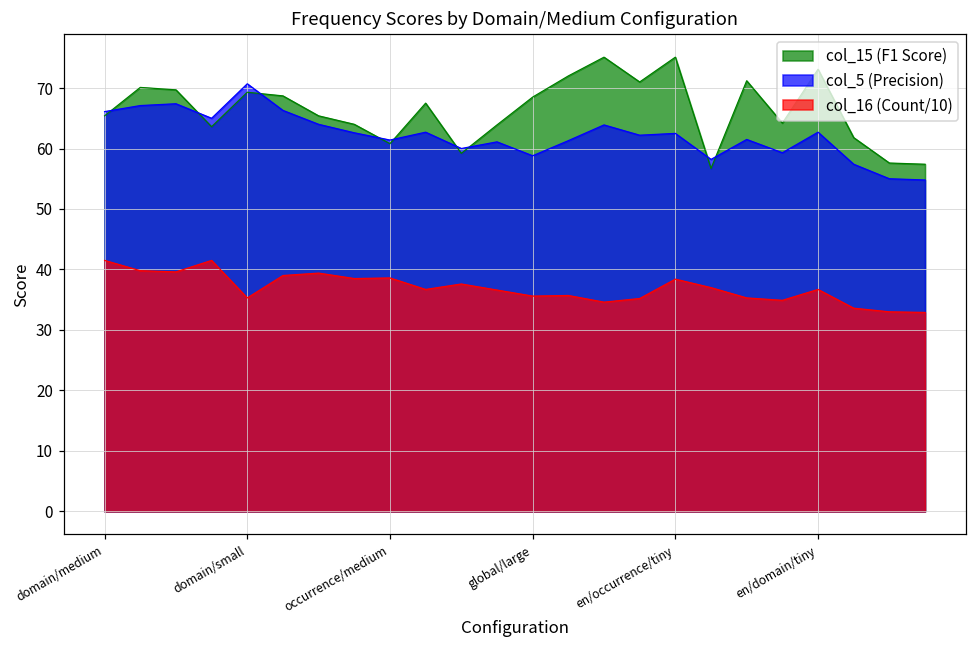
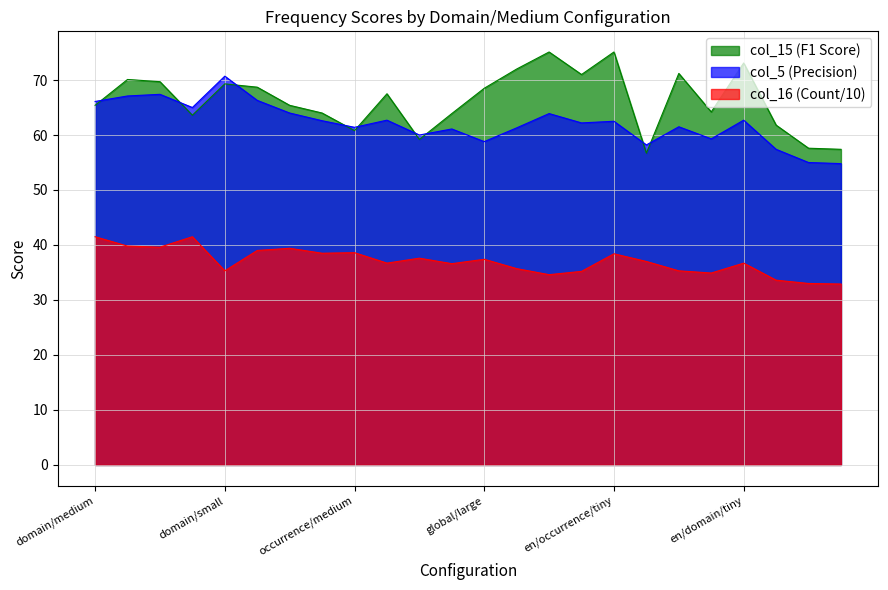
col_16 (Count/10), global/large: 36 -> 37
